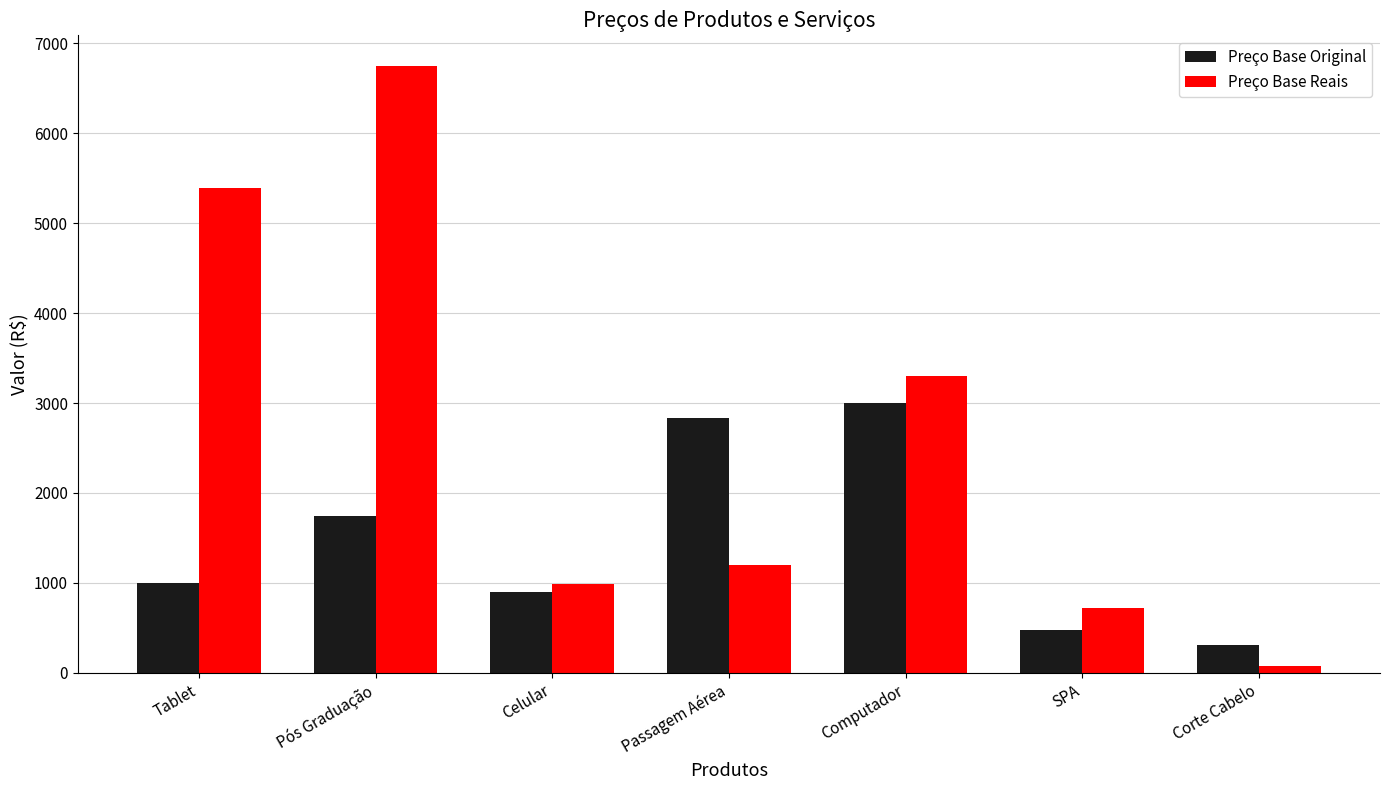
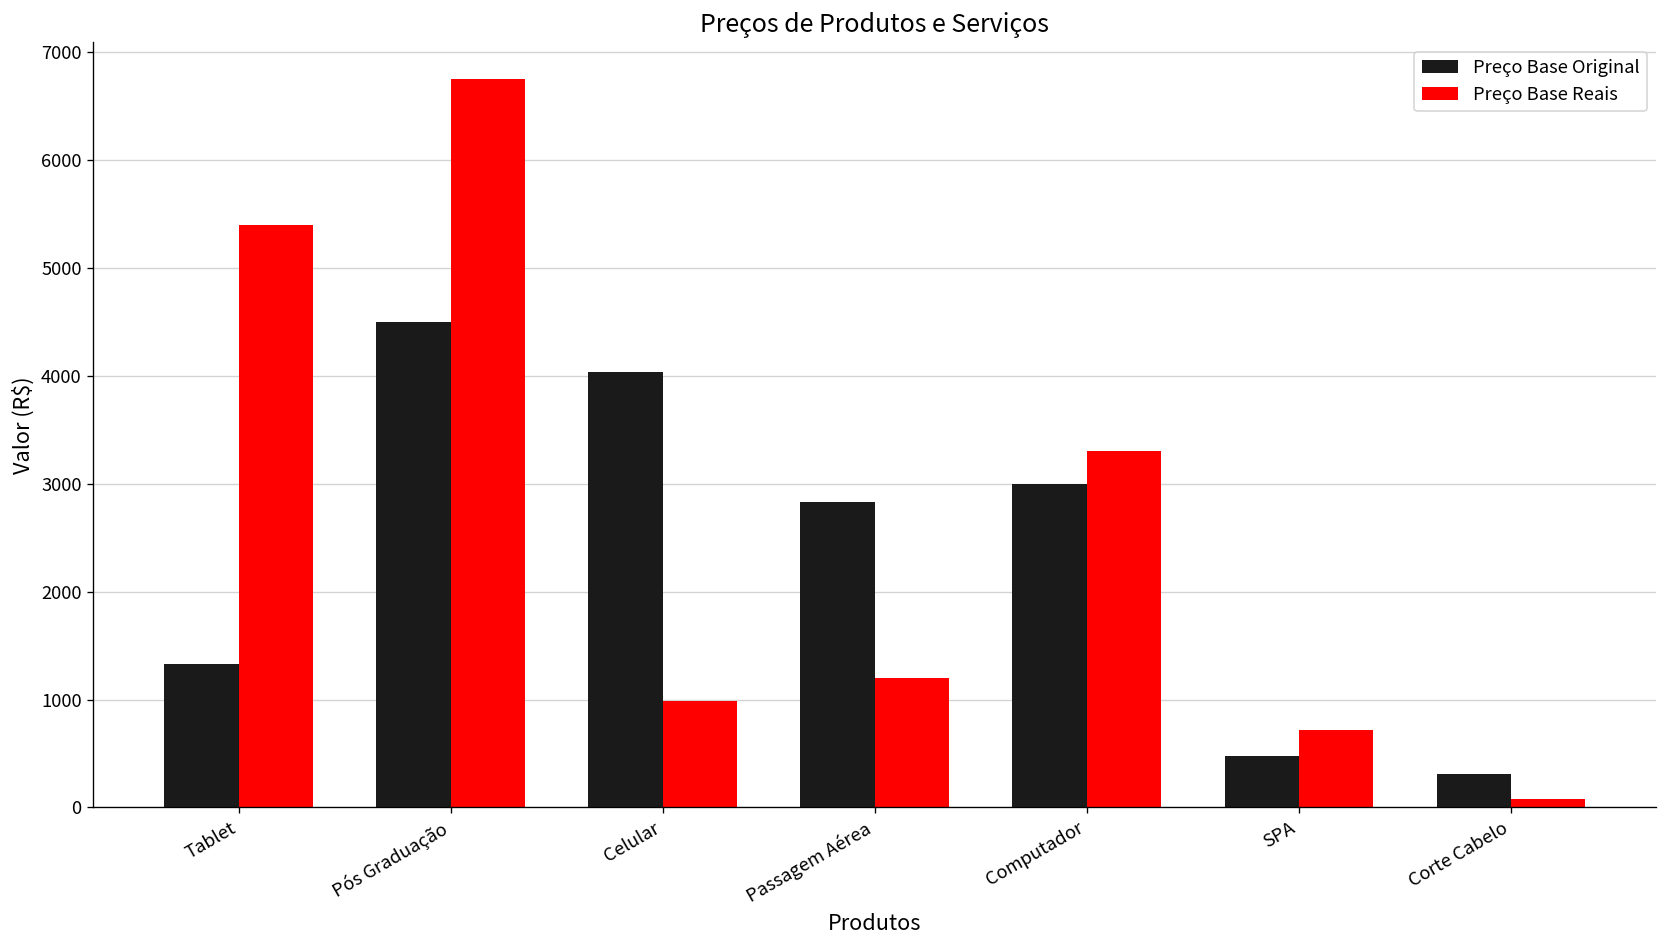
Preço Base Original, Tablet: 1000 -> 1300
Preço Base Original, Pós Graduação: 1700 -> 4500
Preço Base Original, Celular: 900 -> 4000
